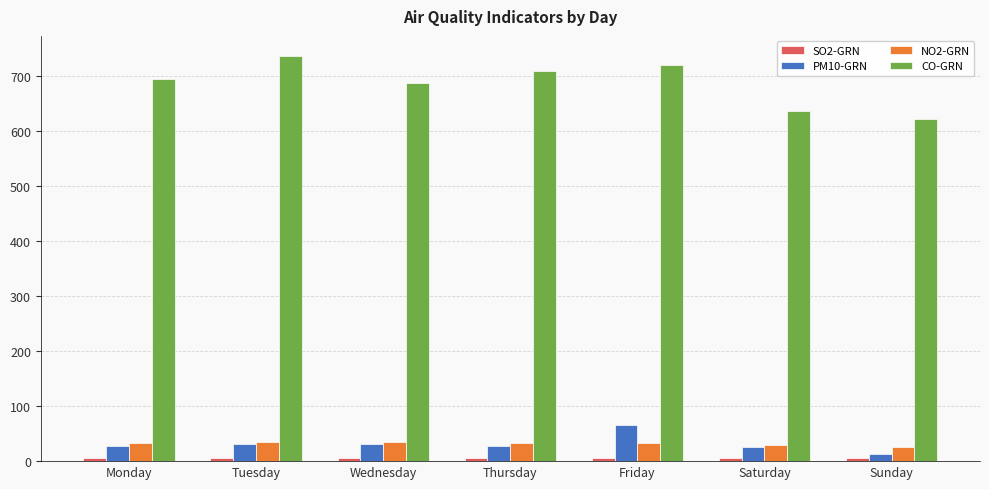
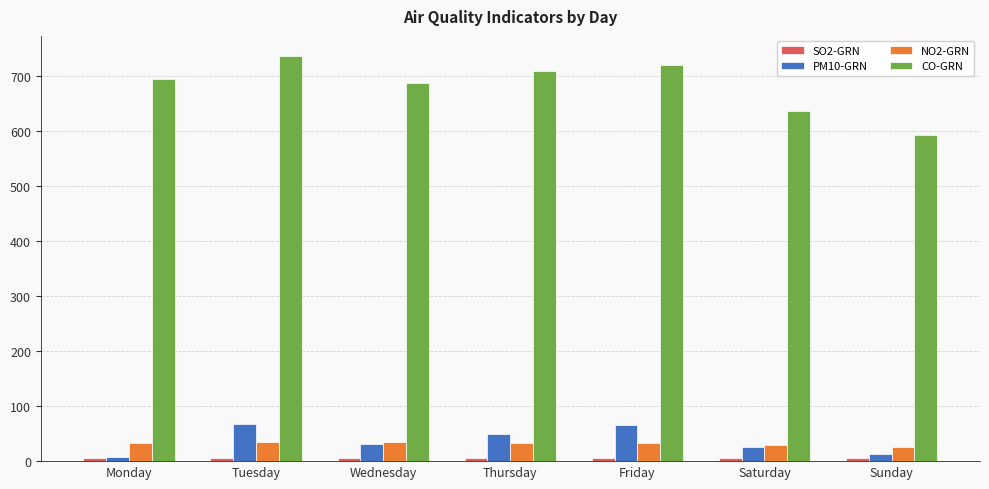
PM10-GRN, Monday: 30 -> 10
PM10-GRN, Tuesday: 30 -> 70
PM10-GRN, Thursday: 30 -> 50
CO-GRN, Sunday: 620 -> 590
